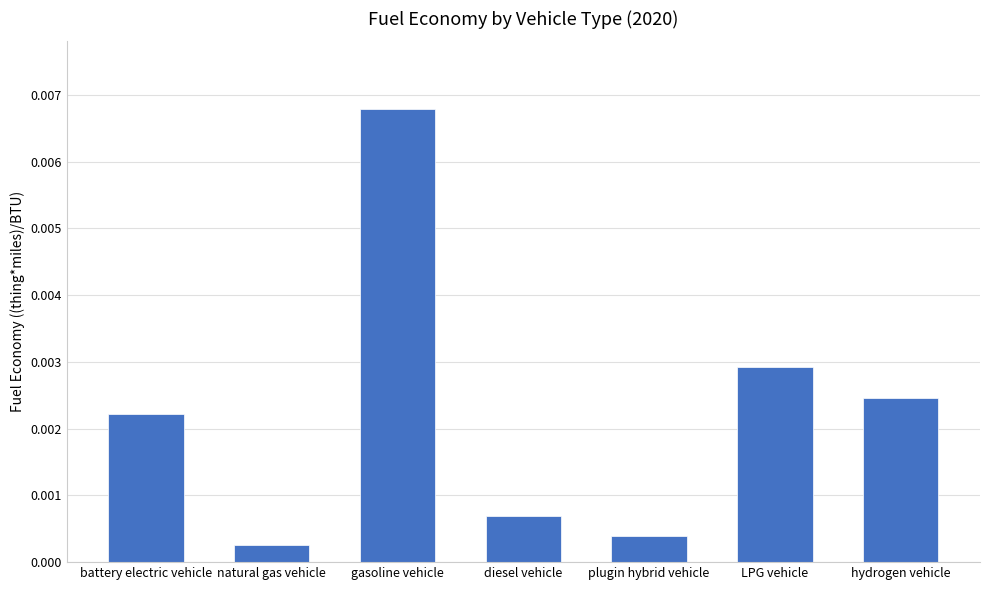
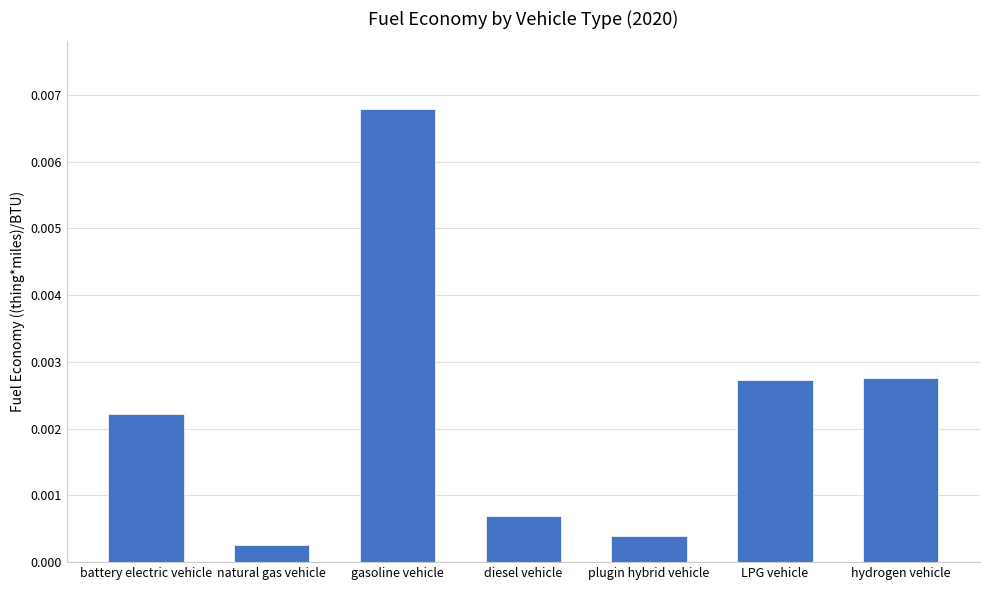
LPG vehicle: 0.0029 -> 0.0027
hydrogen vehicle: 0.0025 -> 0.0028
